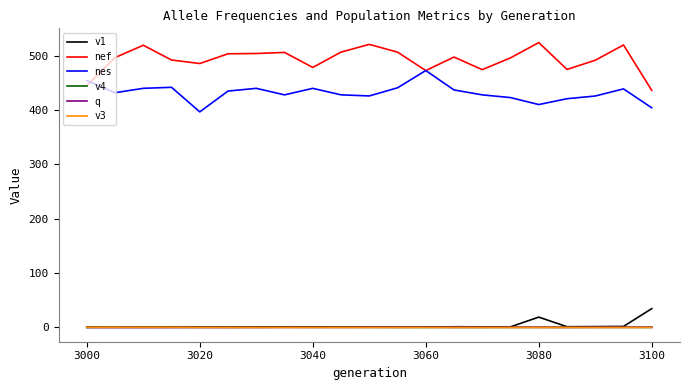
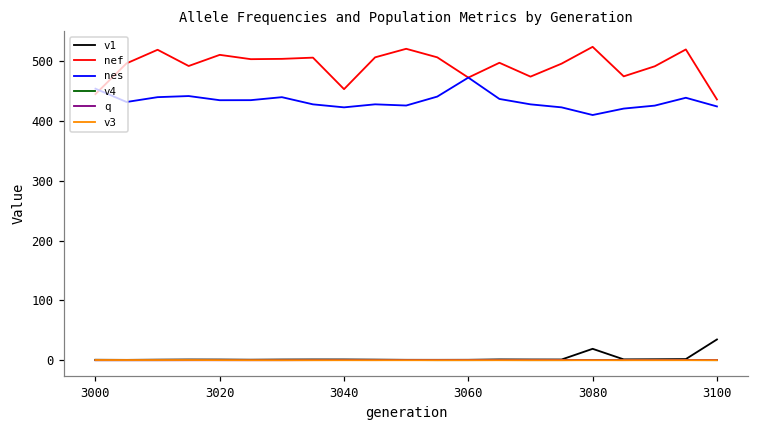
nef, 3020: 490 -> 510
nes, 3020: 400 -> 430
nef, 3040: 480 -> 450
nes, 3040: 440 -> 420
nes, 3100: 400 -> 420
